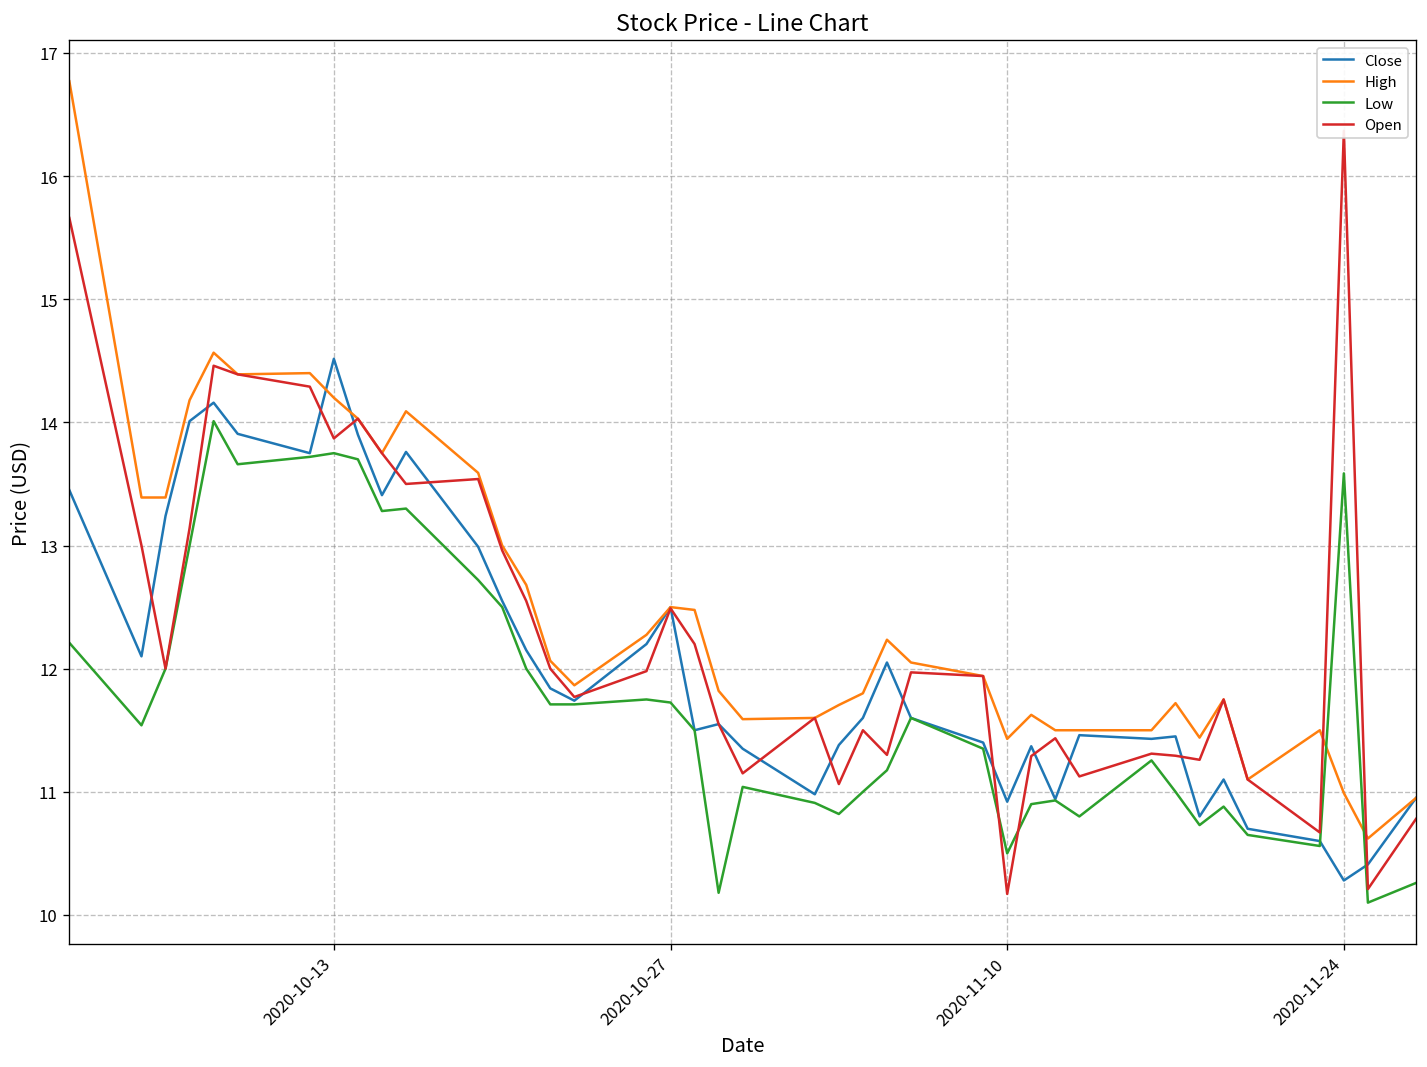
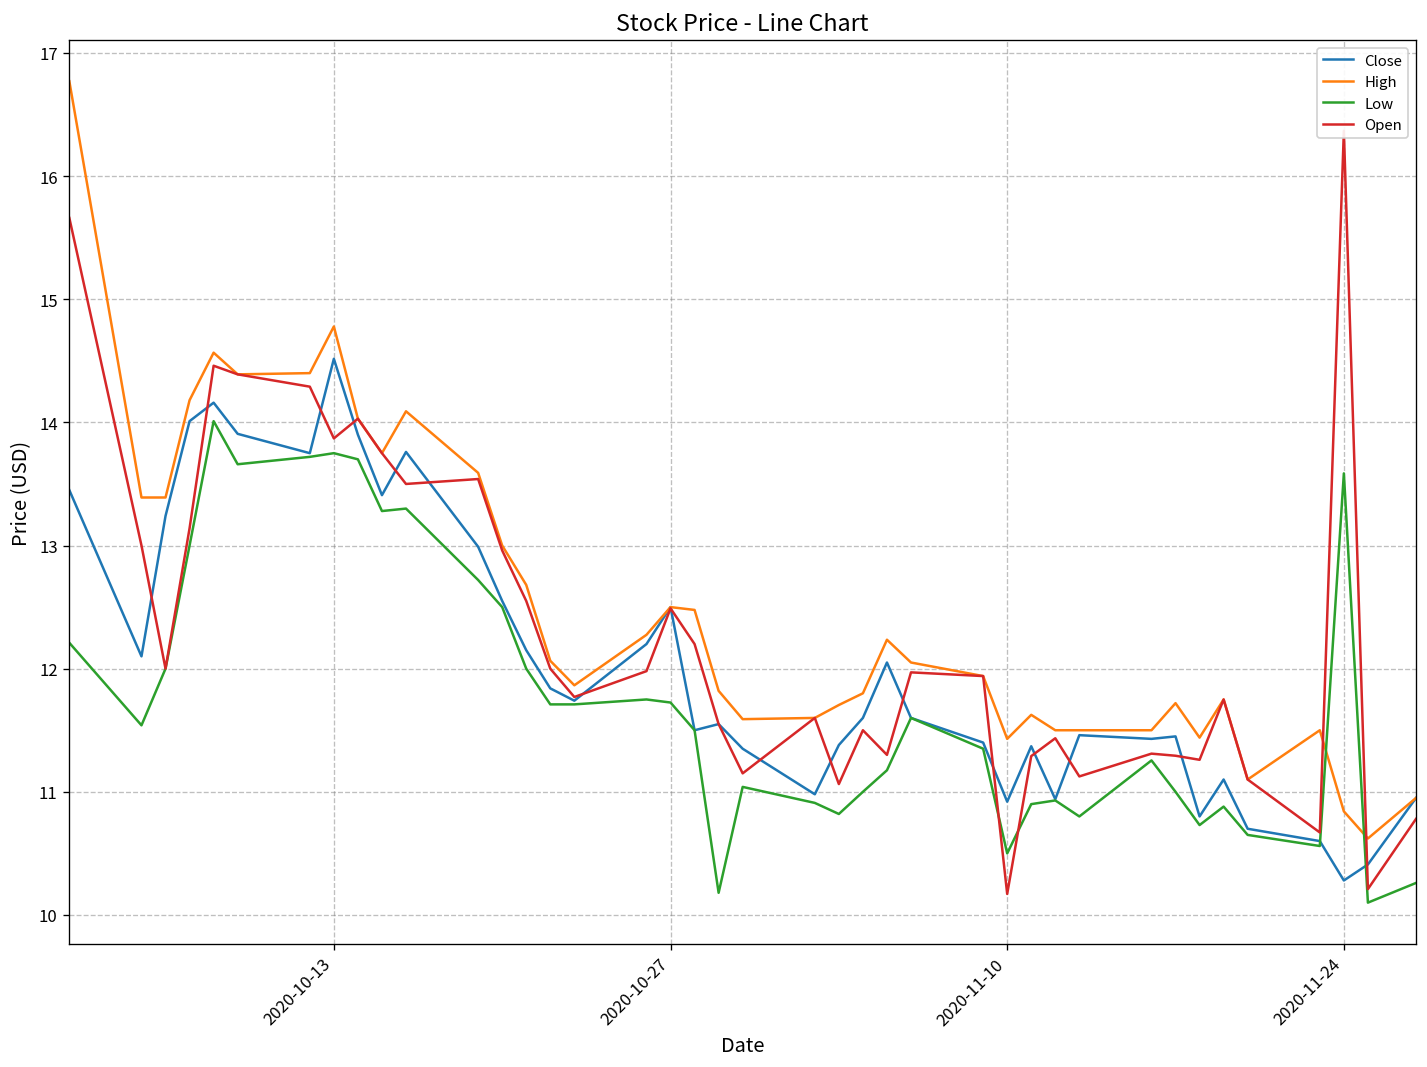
High, 2020-10-13: 14.20 -> 14.78
High, 2020-11-24: 10.99 -> 10.84
